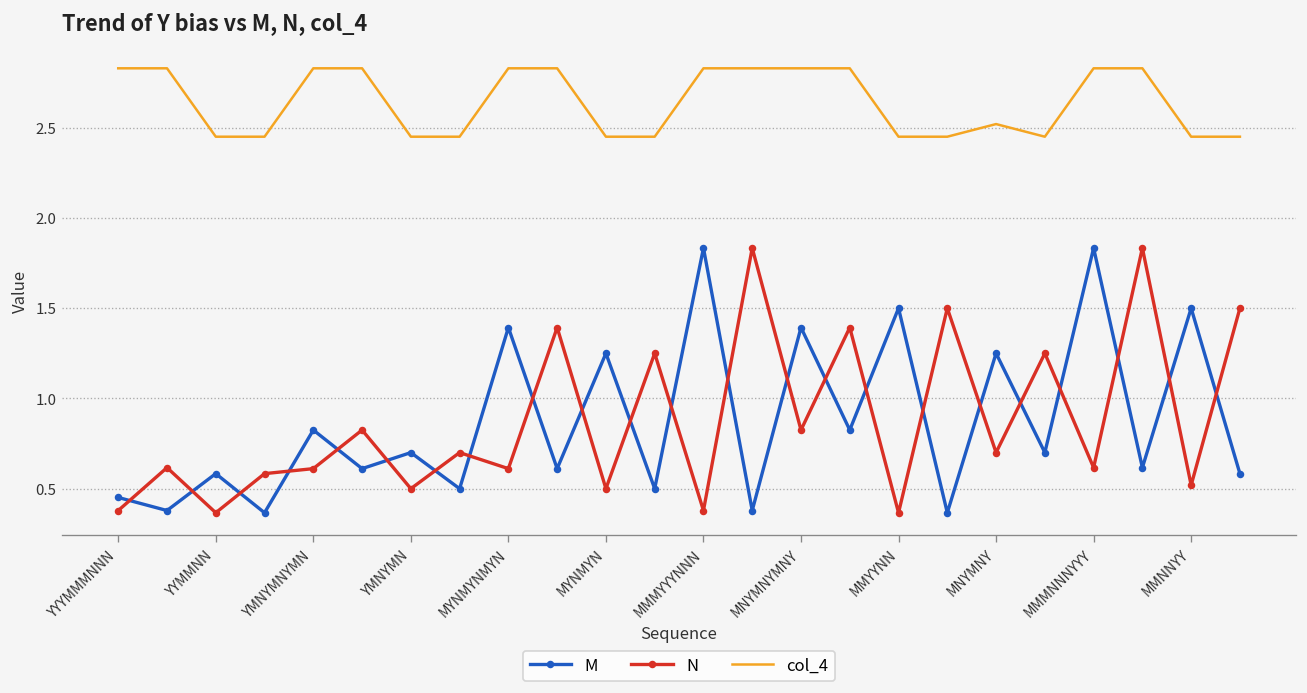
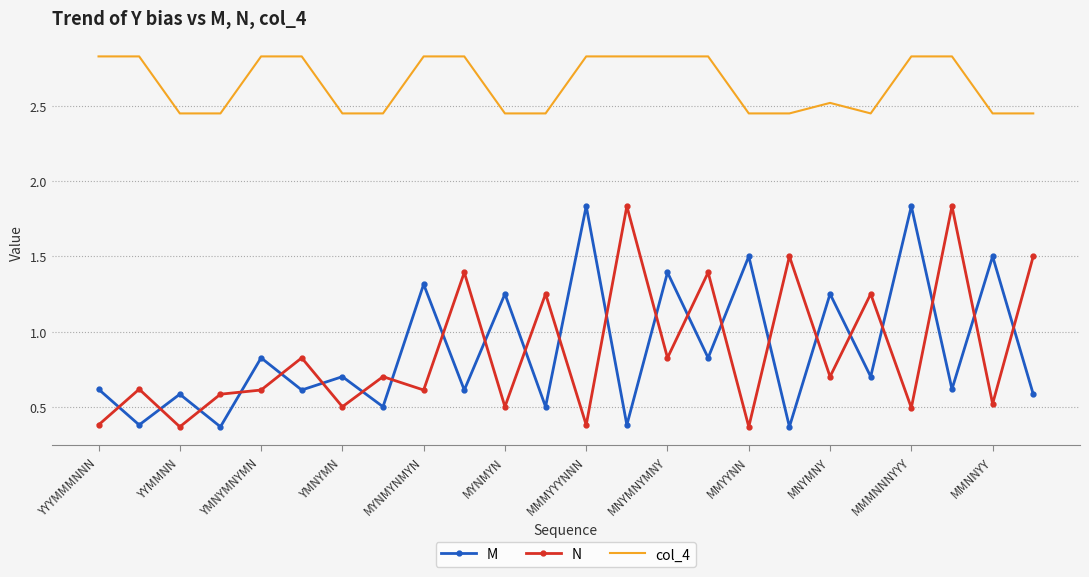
M, YYYMMMNNN: 0.45 -> 0.62
M, MYNMYNMYN: 1.39 -> 1.31
N, MMMNNNYYY: 0.62 -> 0.49
